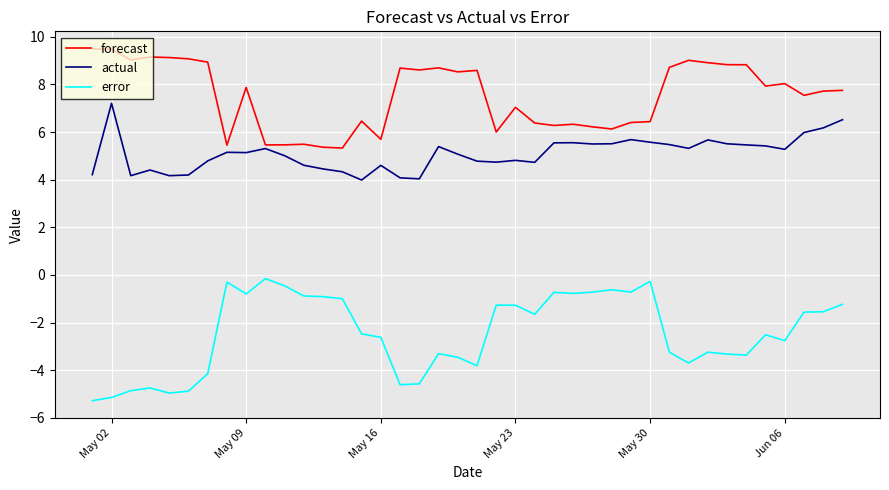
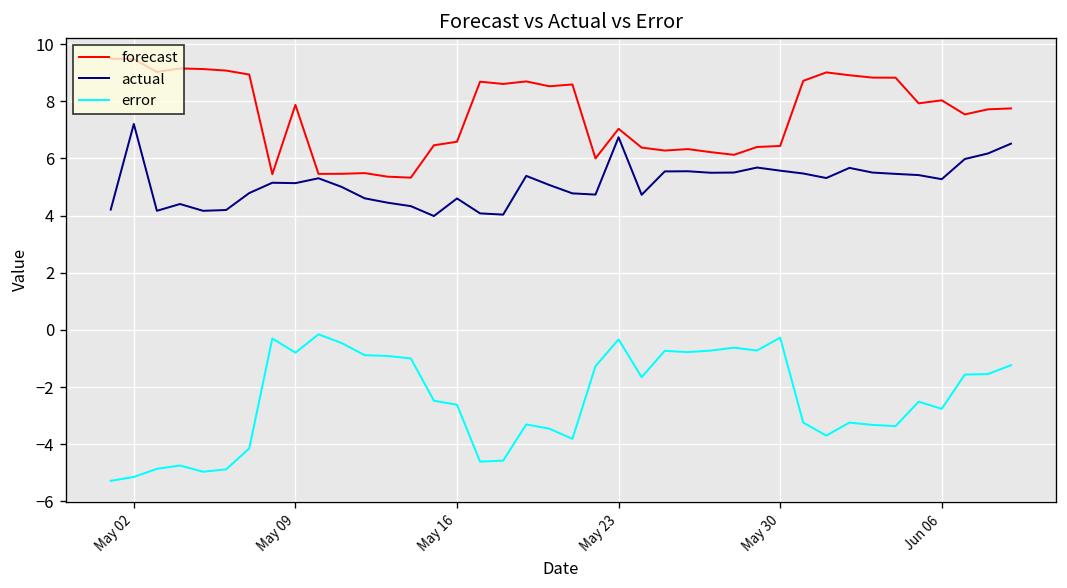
forecast, May 16: 5.7 -> 6.6
actual, May 23: 4.8 -> 6.7
error, May 23: -1.3 -> -0.3
